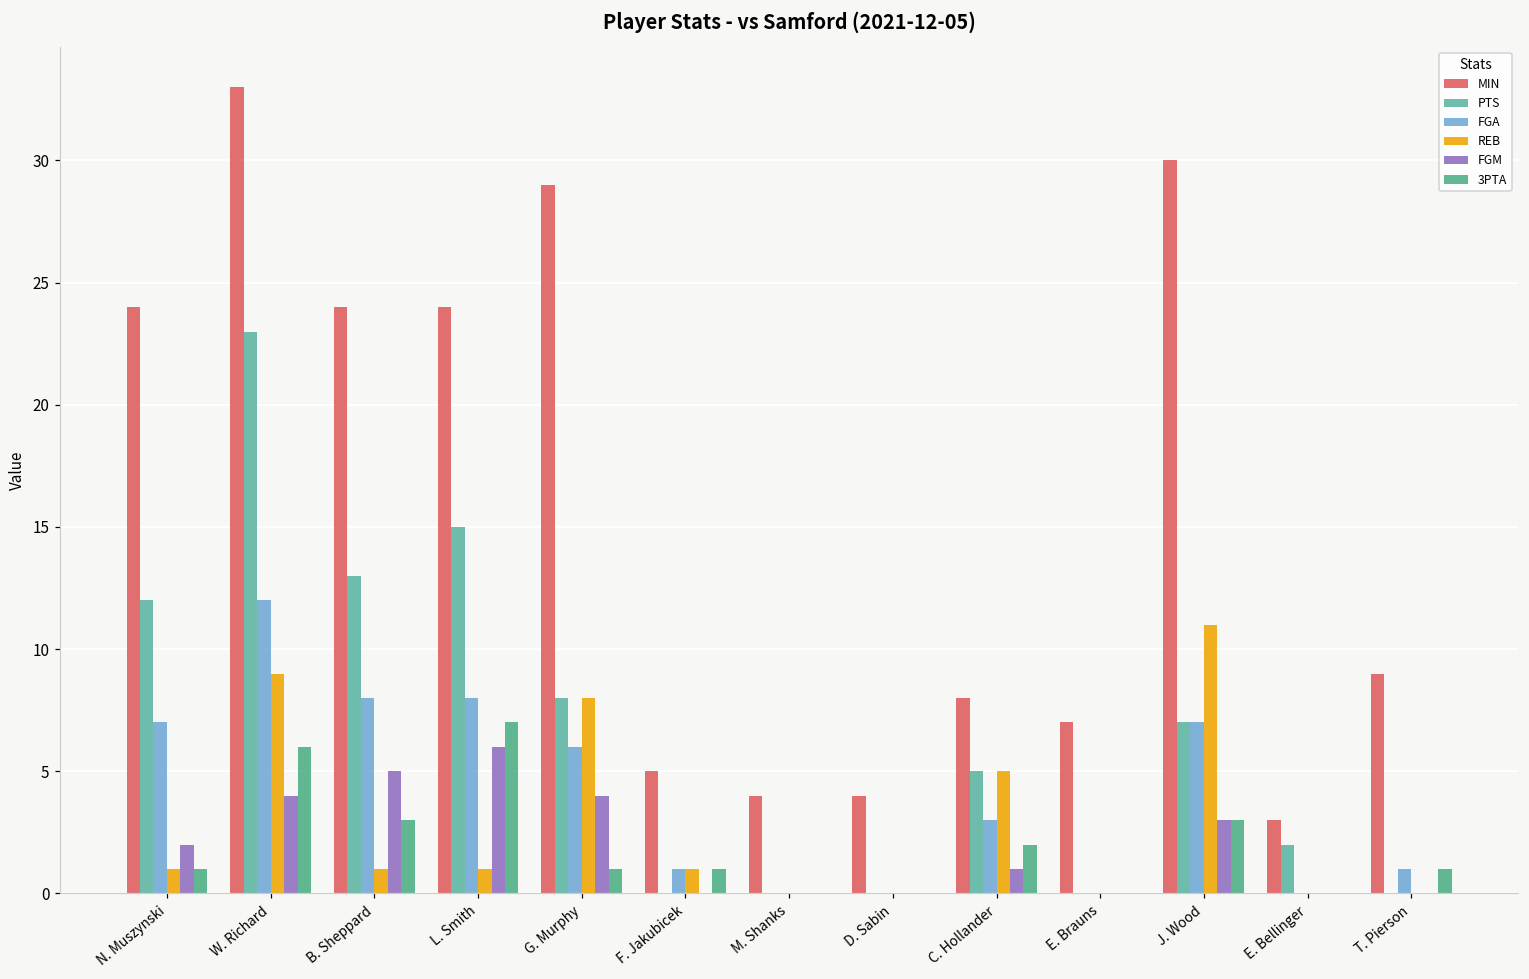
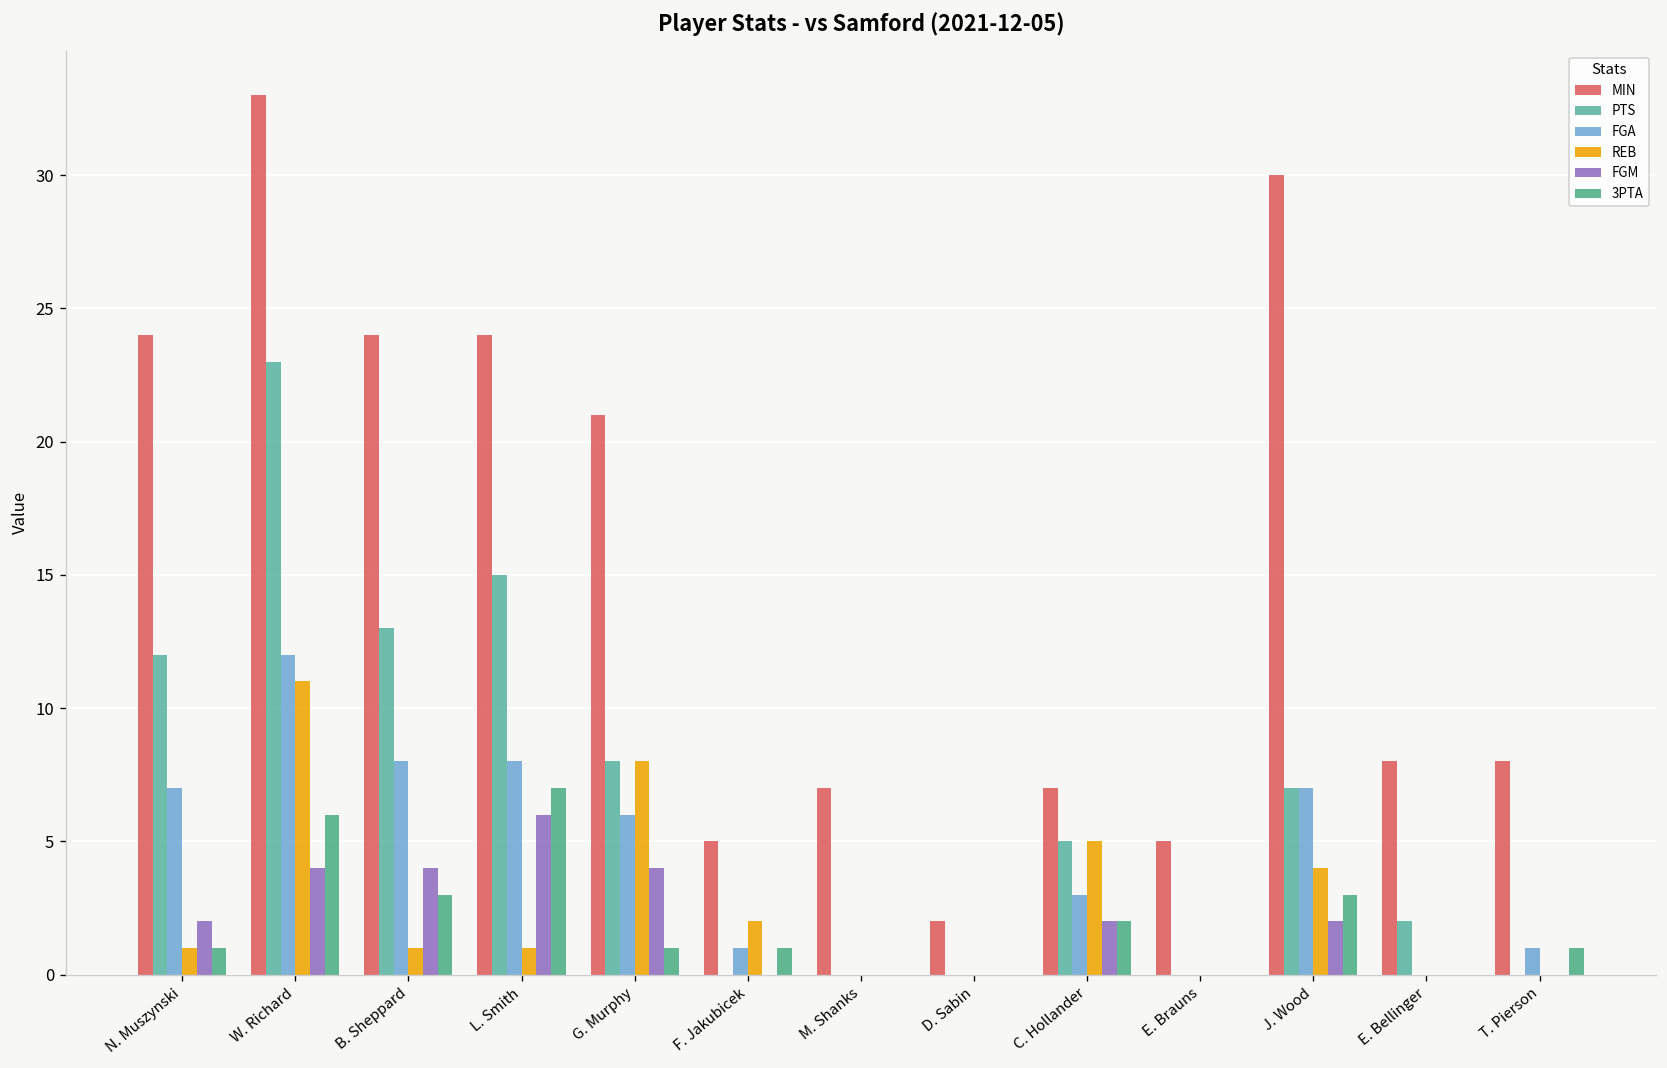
REB, W. Richard: 9 -> 11
FGM, B. Sheppard: 5 -> 4
MIN, G. Murphy: 29 -> 21
REB, F. Jakubicek: 1 -> 2
MIN, M. Shanks: 4 -> 7
MIN, D. Sabin: 4 -> 2
MIN, C. Hollander: 8 -> 7
FGM, C. Hollander: 1 -> 2
MIN, E. Brauns: 7 -> 5
REB, J. Wood: 11 -> 4
FGM, J. Wood: 3 -> 2
MIN, E. Bellinger: 3 -> 8
MIN, T. Pierson: 9 -> 8
